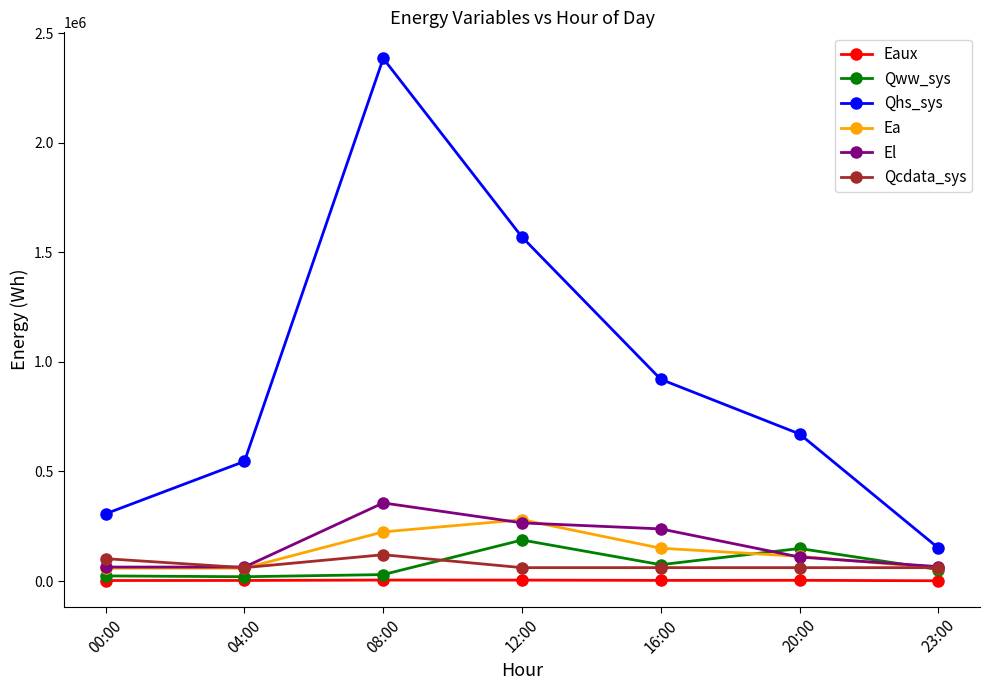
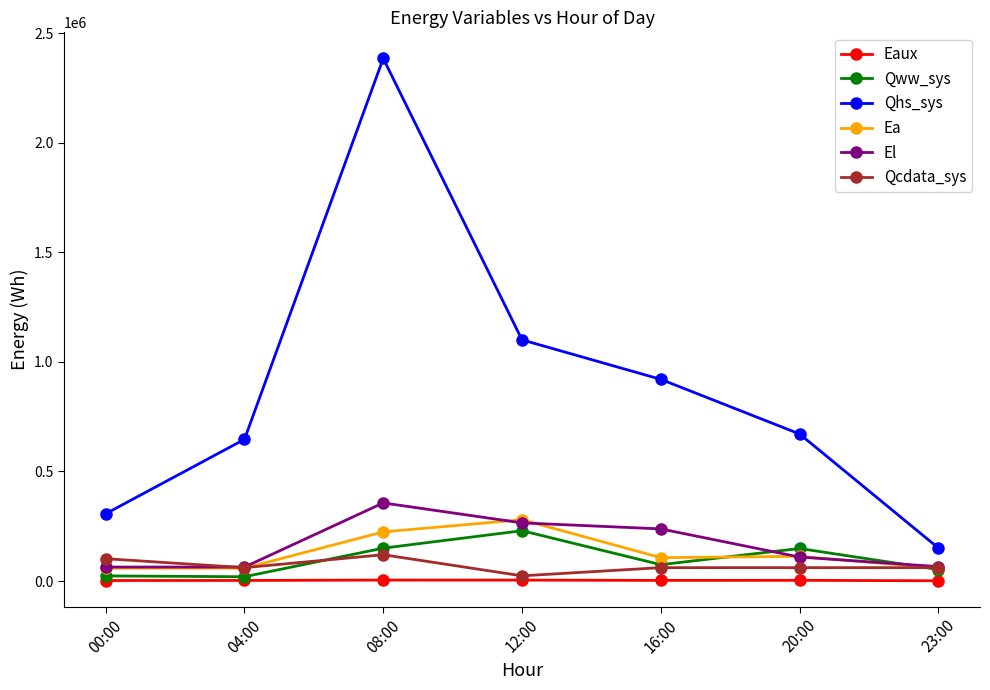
Qhs_sys, 04:00: 550000 -> 650000
Qww_sys, 08:00: 30000 -> 150000
Qww_sys, 12:00: 190000 -> 230000
Qhs_sys, 12:00: 1570000 -> 1100000
Qcdata_sys, 12:00: 60000 -> 20000
Ea, 16:00: 150000 -> 110000
